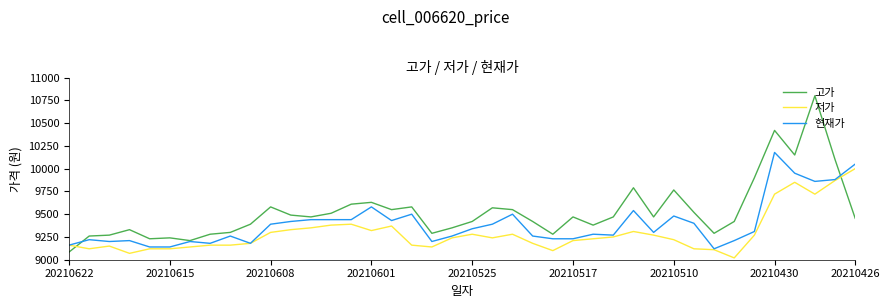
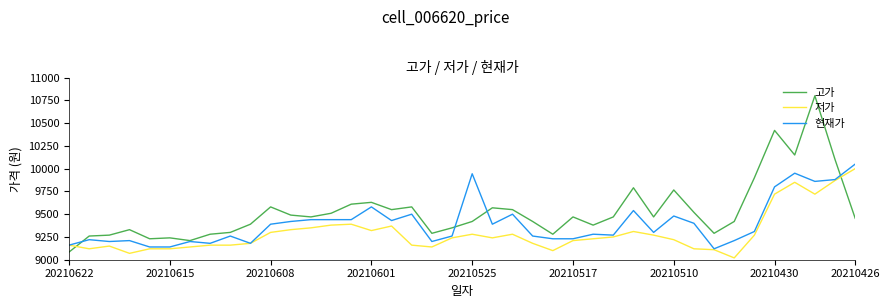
현재가, 20210525: 9300 -> 9900
현재가, 20210430: 10200 -> 9800
